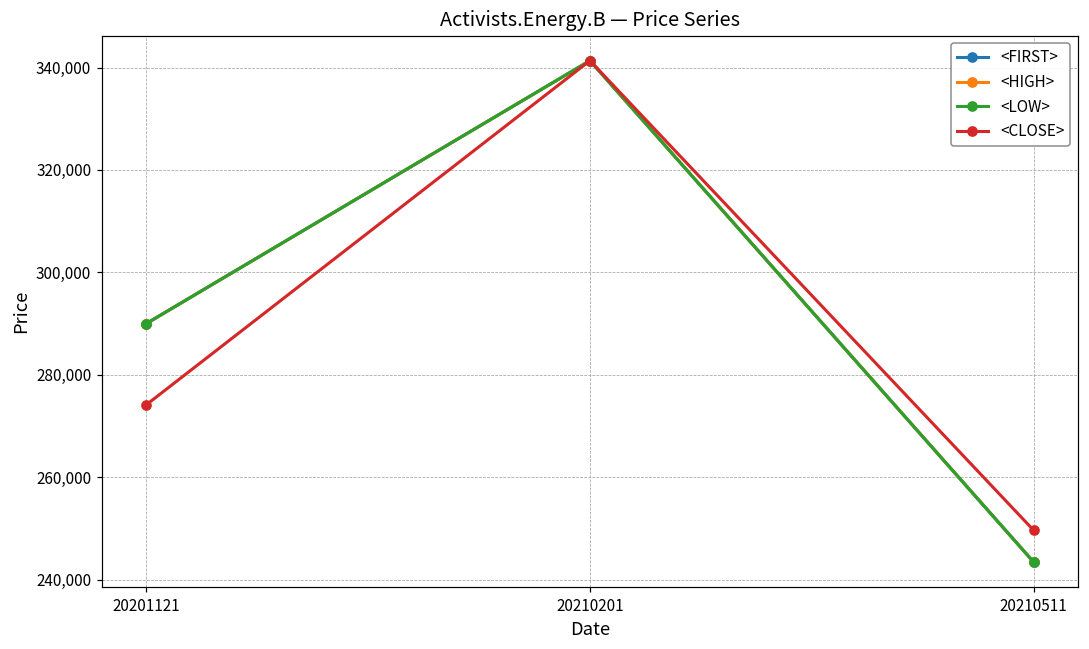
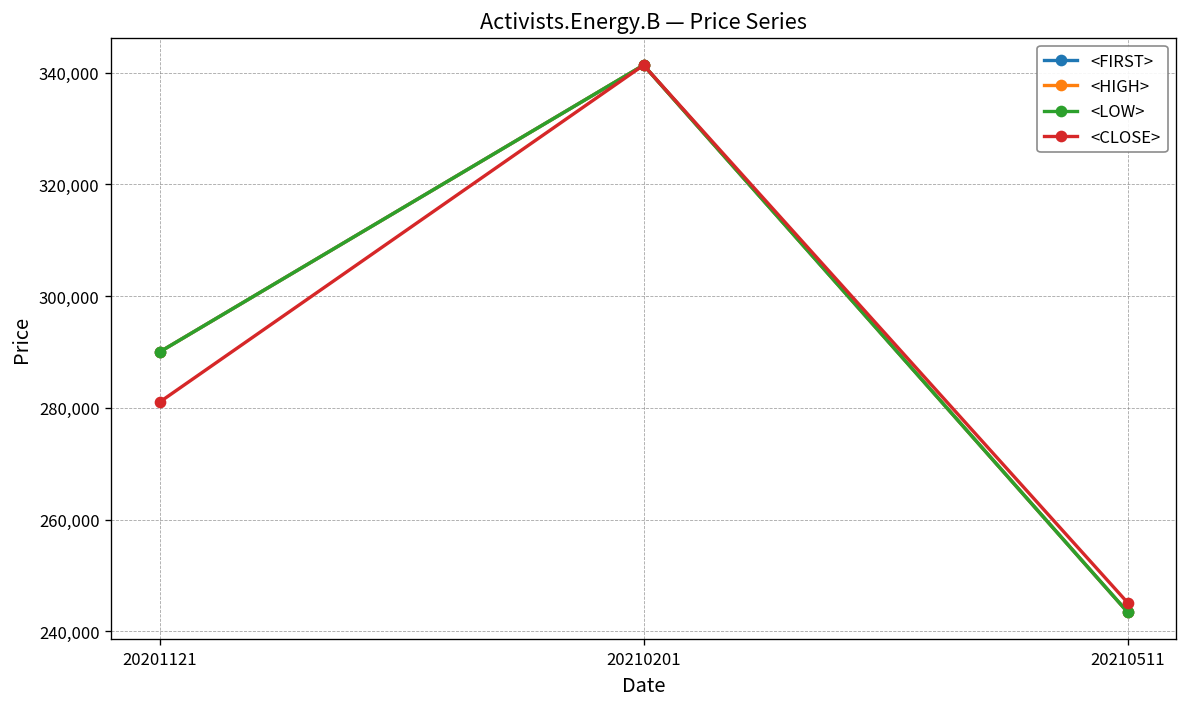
<CLOSE>, 20201121: 274,000 -> 281,000
<CLOSE>, 20210511: 250,000 -> 245,000
